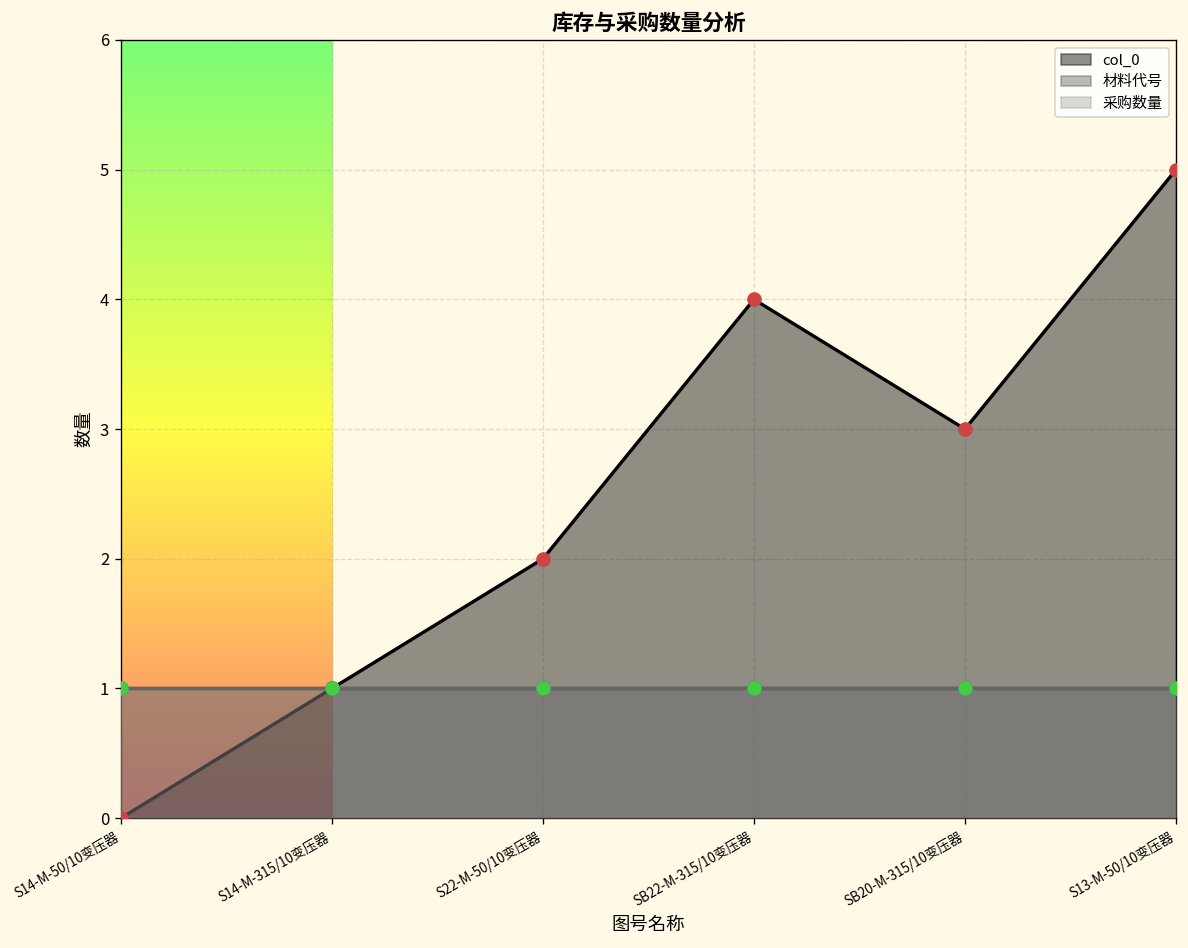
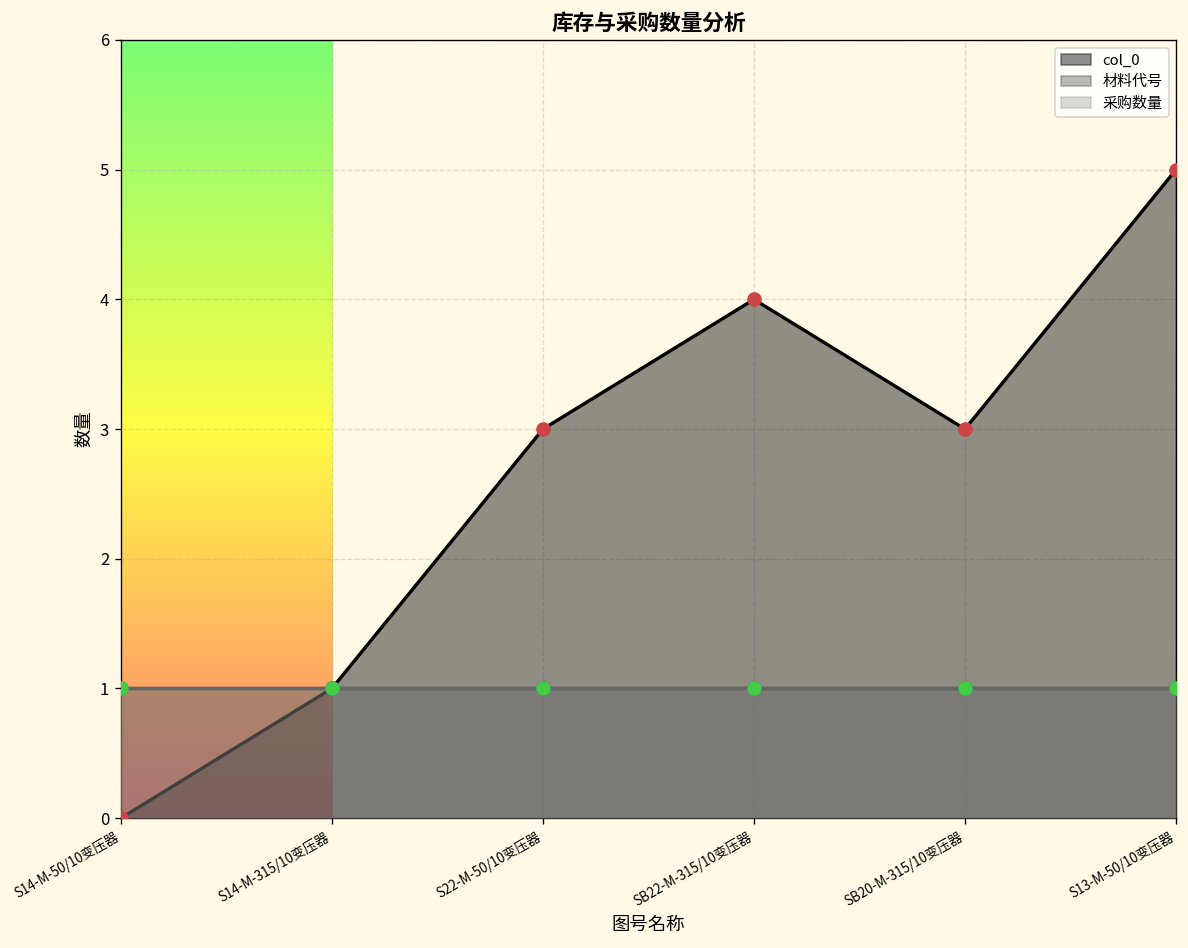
col_0, S22-M-50/10变压器: 2 -> 3
